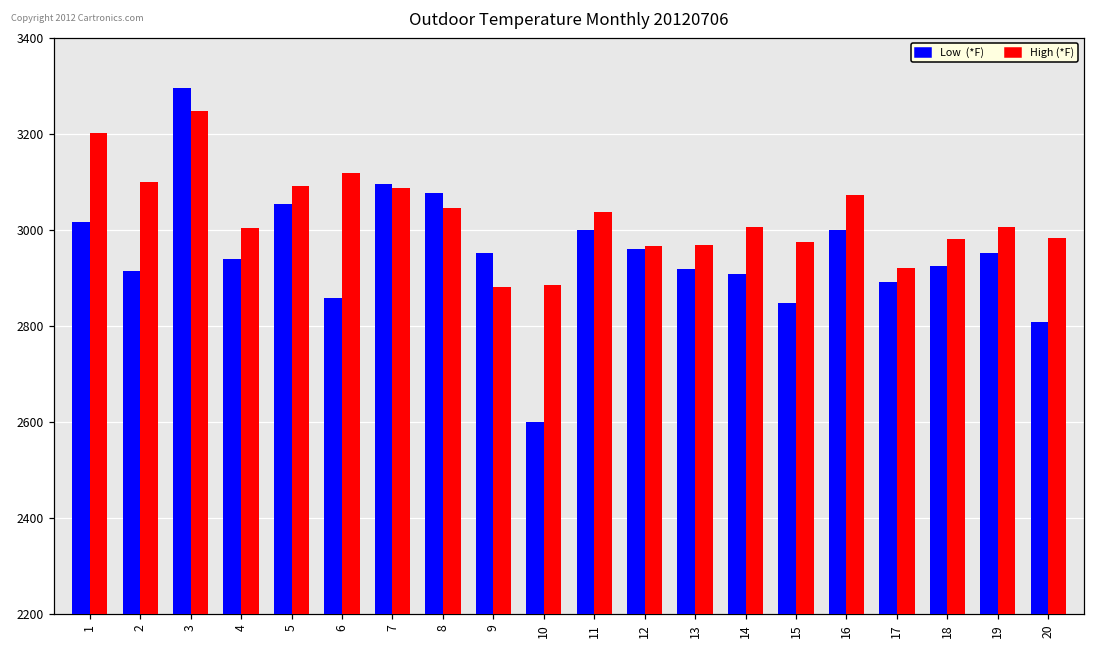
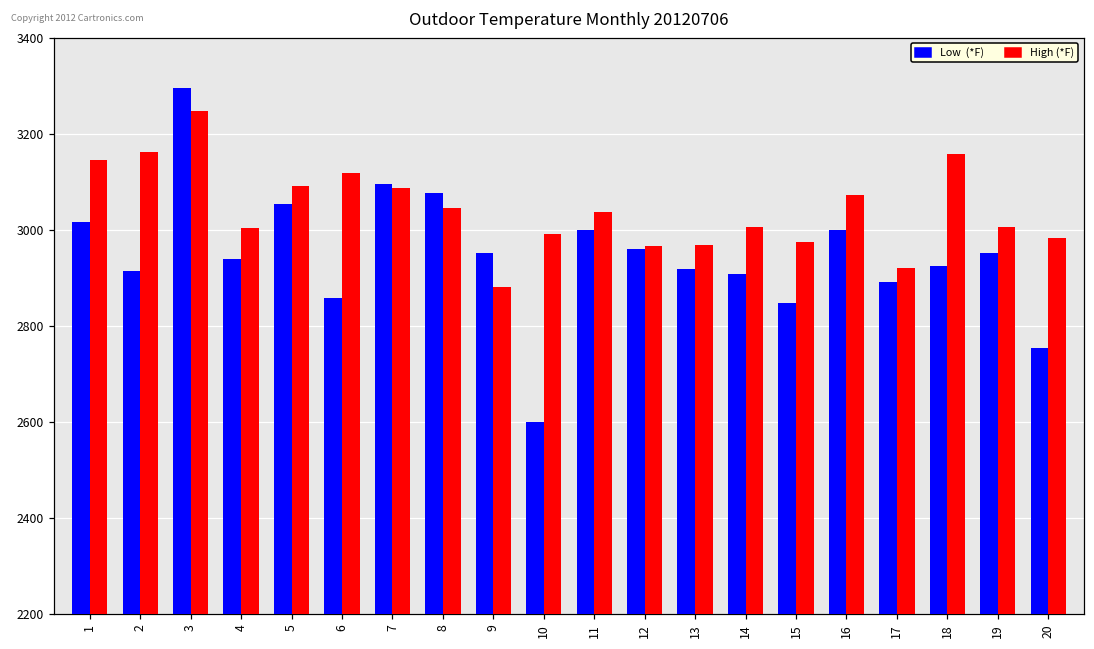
High (*F), 1: 3200 -> 3150
High (*F), 2: 3100 -> 3160
High (*F), 10: 2880 -> 2990
High (*F), 18: 2980 -> 3160
Low (*F), 20: 2810 -> 2750
